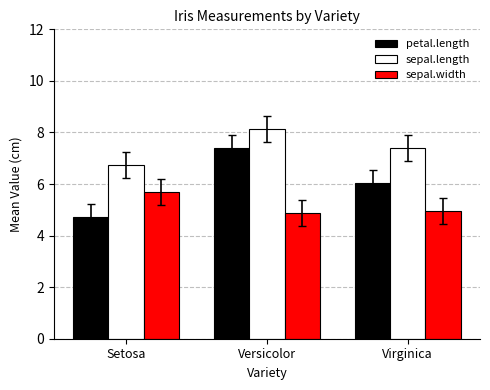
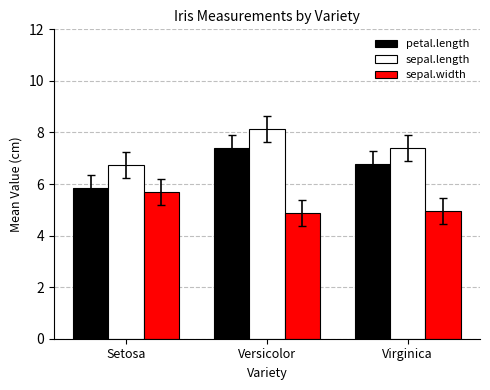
petal.length, Setosa: 4.7 -> 5.8
petal.length, Virginica: 6.0 -> 6.8
